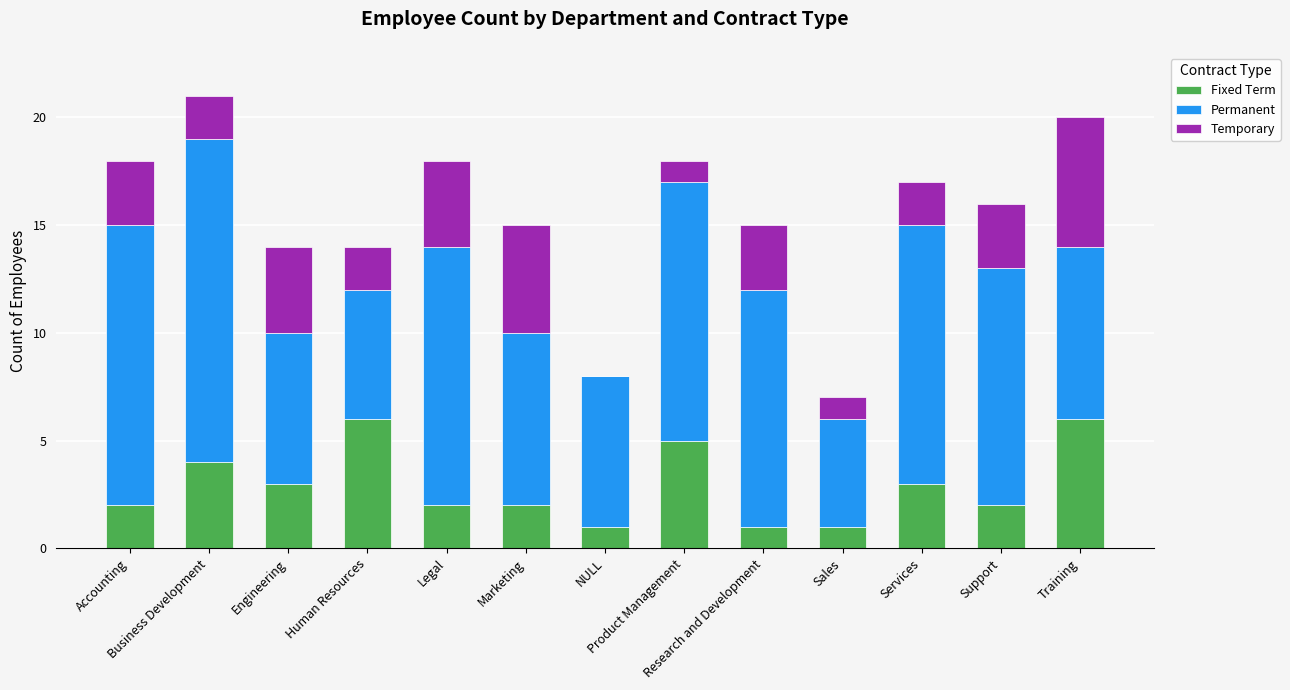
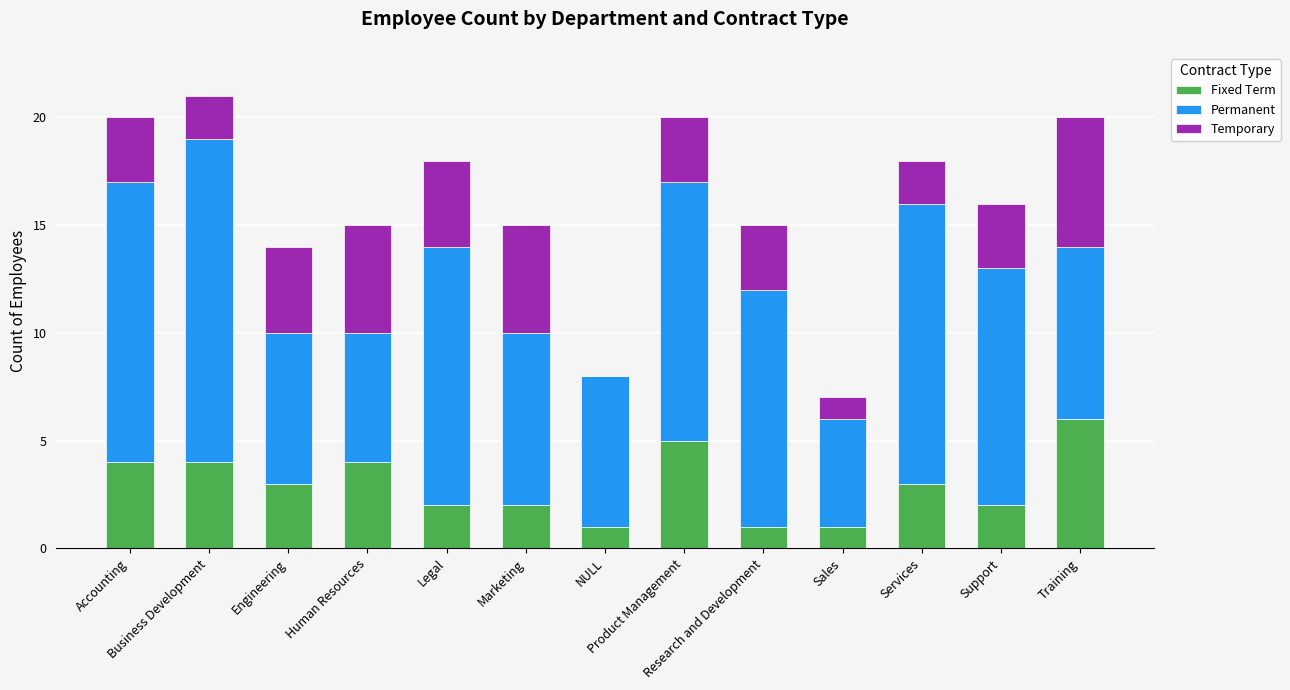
Fixed Term, Accounting: 2 -> 4
Fixed Term, Human Resources: 6 -> 4
Temporary, Human Resources: 2 -> 5
Temporary, Product Management: 1 -> 3
Permanent, Services: 12 -> 13
